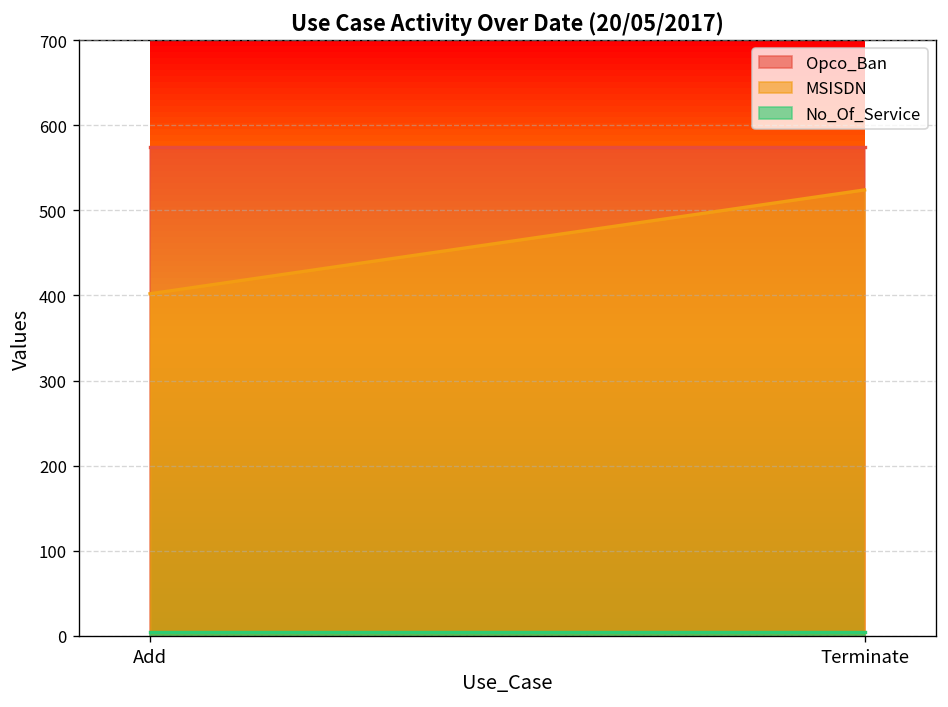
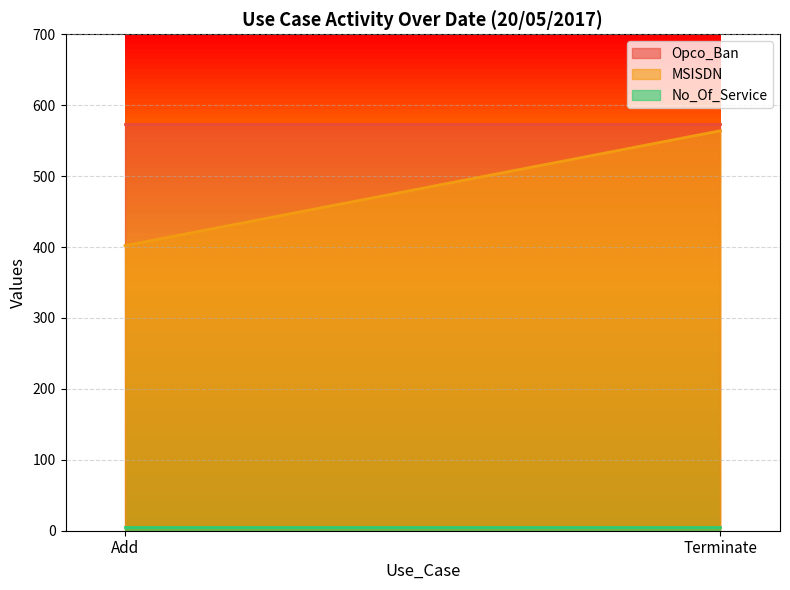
MSISDN, Terminate: 520 -> 560
